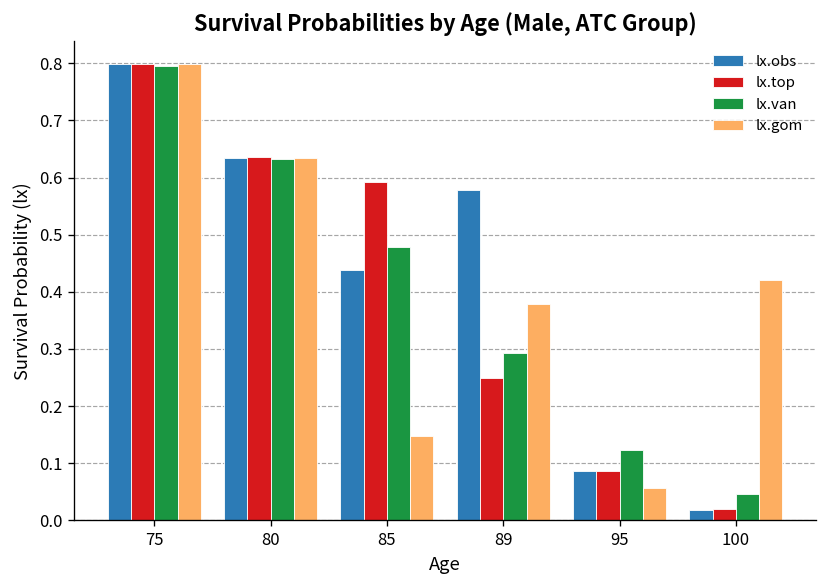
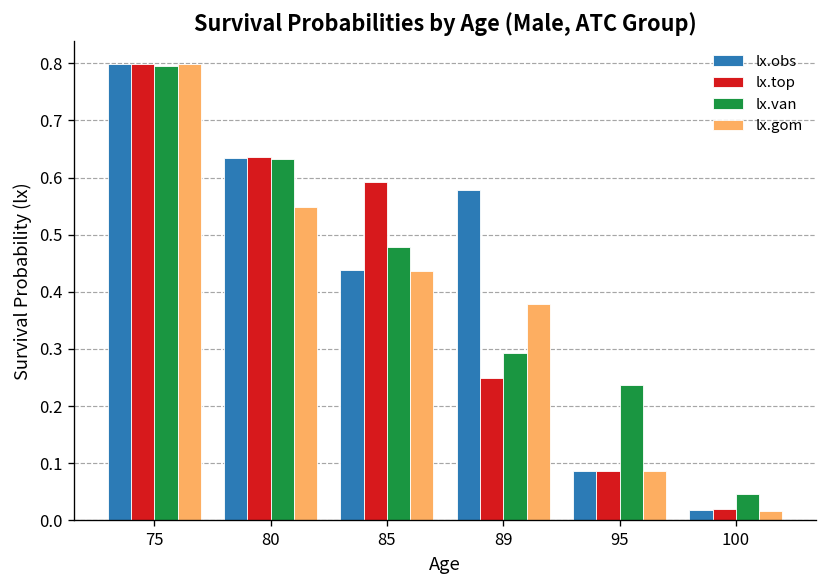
lx.gom, 80: 0.64 -> 0.55
lx.gom, 85: 0.15 -> 0.44
lx.van, 95: 0.12 -> 0.24
lx.gom, 95: 0.06 -> 0.09
lx.gom, 100: 0.42 -> 0.02
